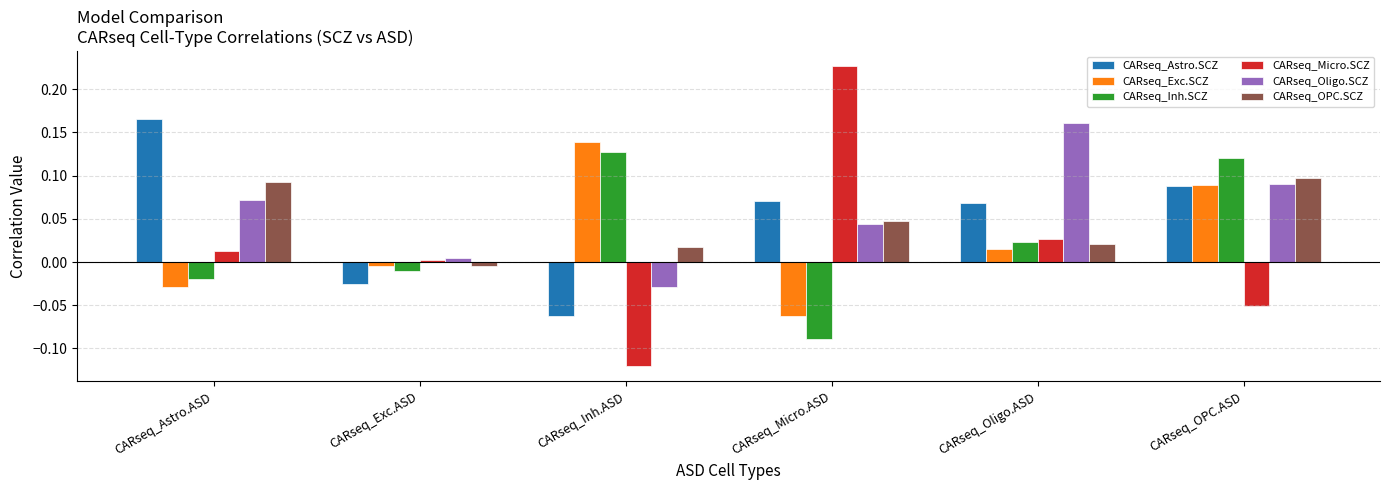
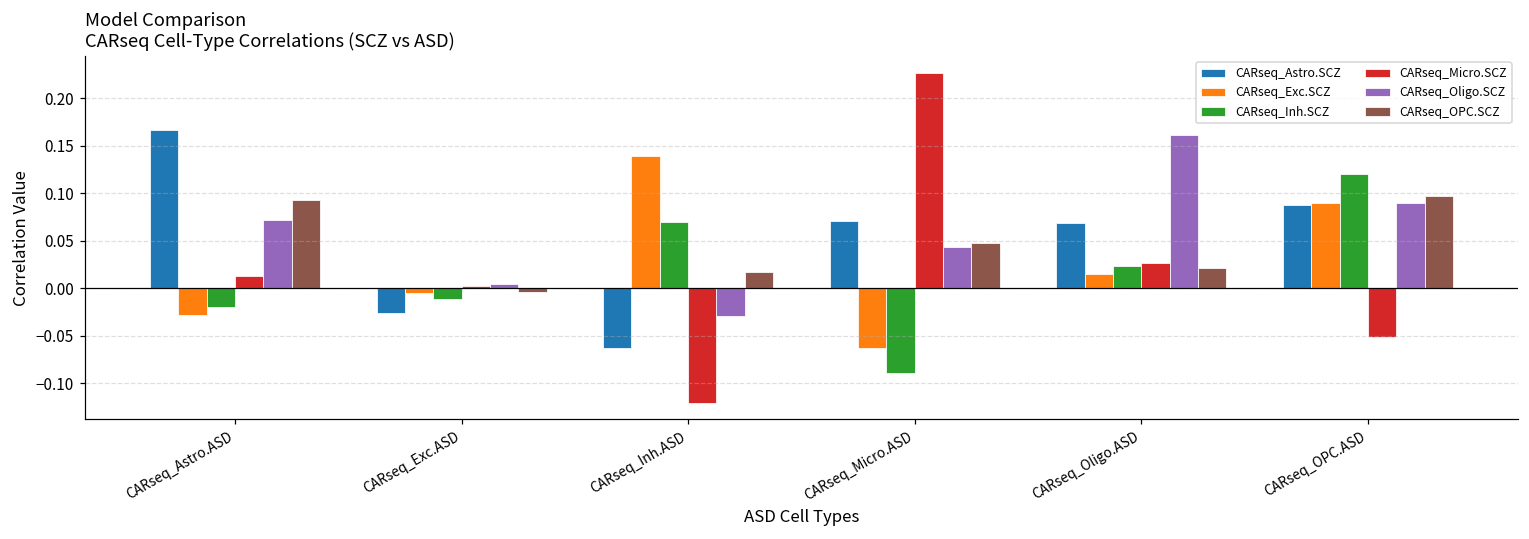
CARseq_Inh.SCZ, CARseq_Inh.ASD: 0.13 -> 0.07
